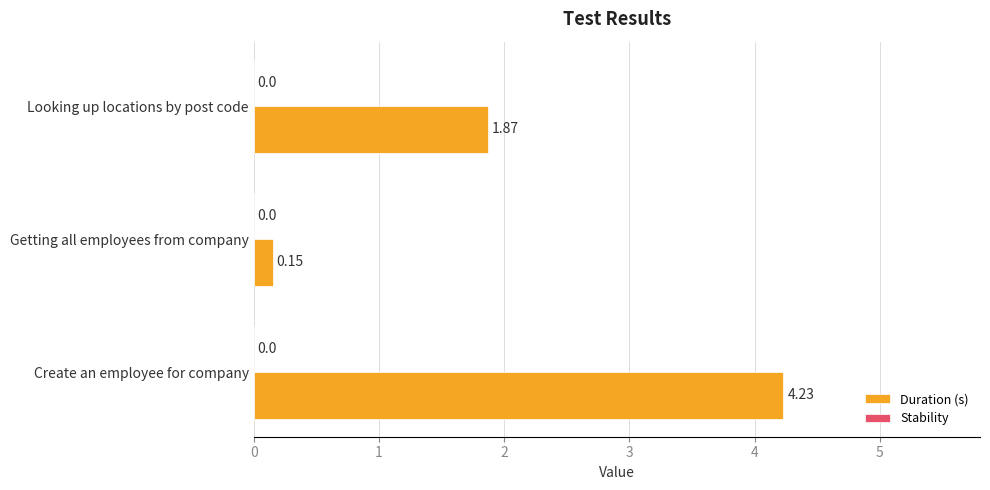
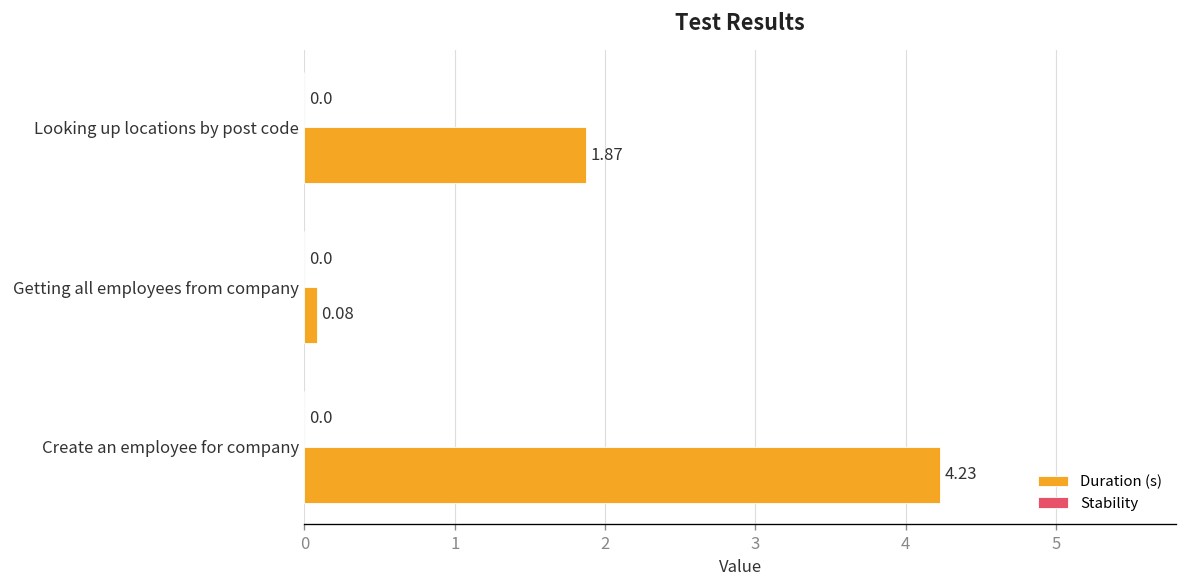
Duration (s), Getting all employees from company: 0.15 -> 0.08
